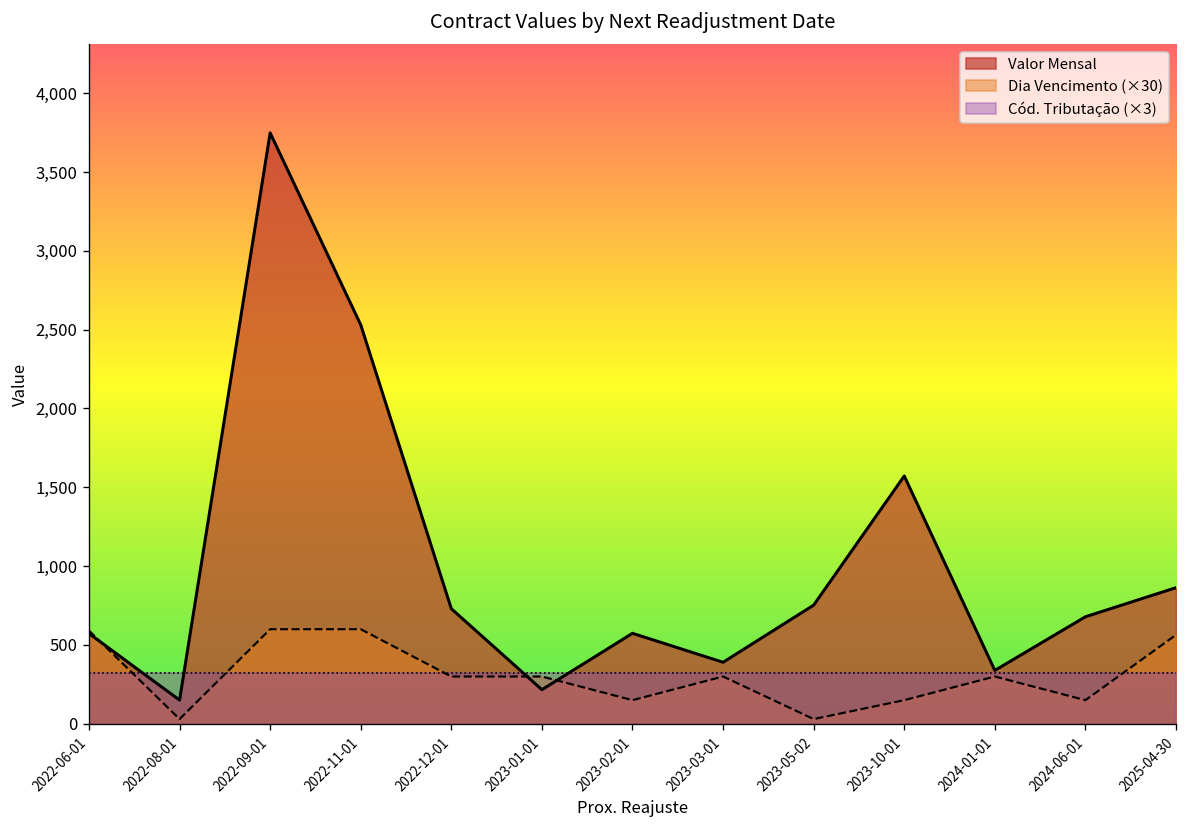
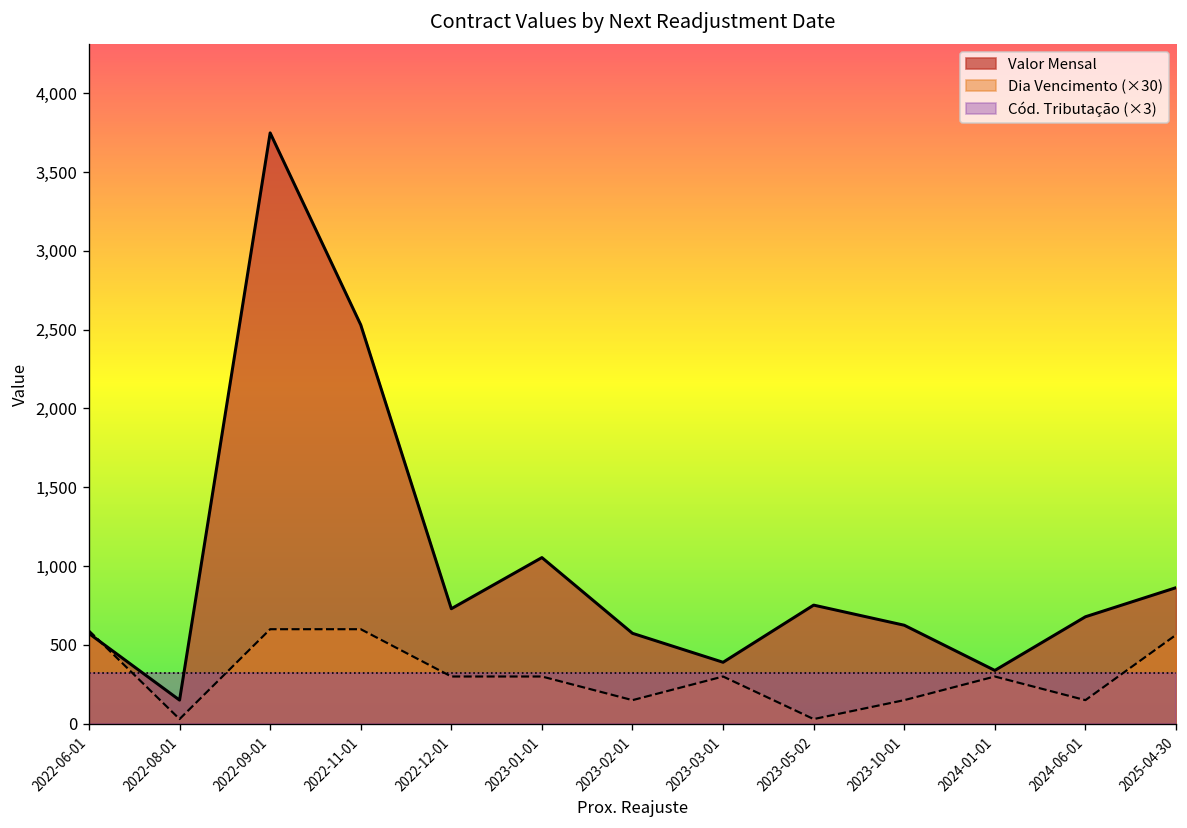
Valor Mensal, 2023-01-01: 220 -> 1,050
Valor Mensal, 2023-10-01: 1,570 -> 630
